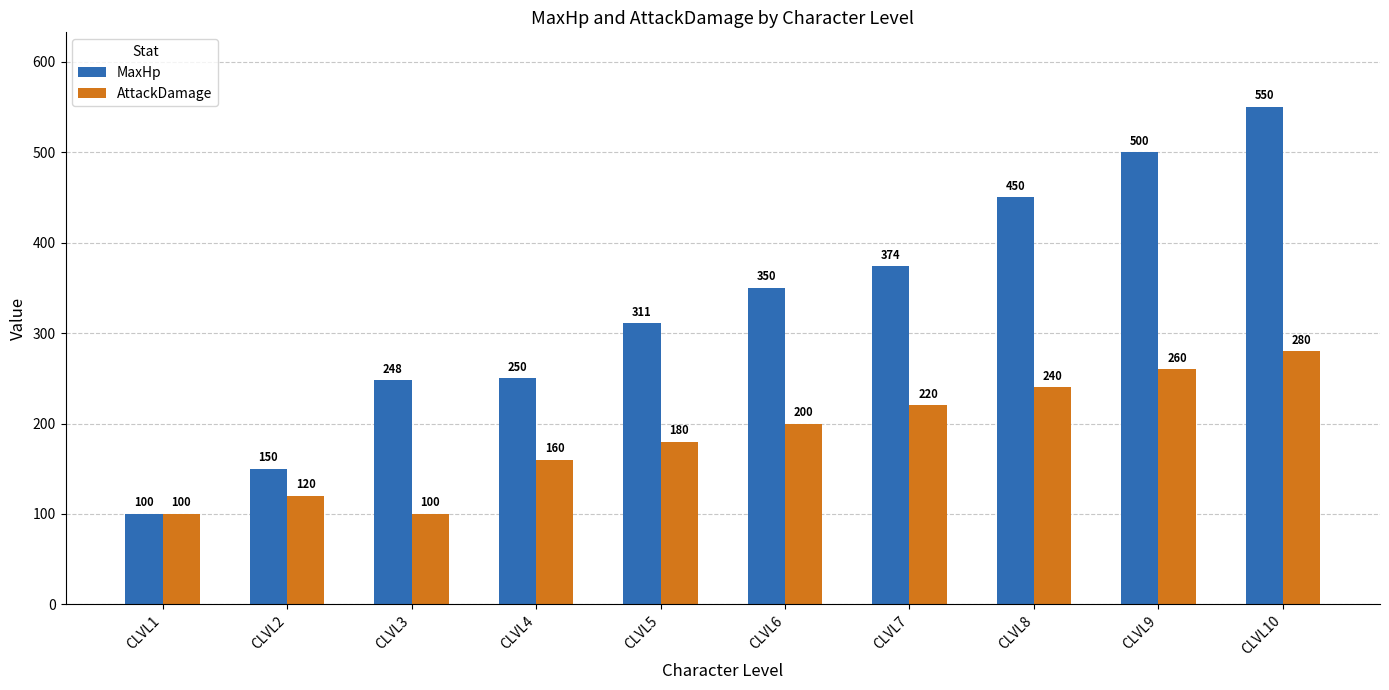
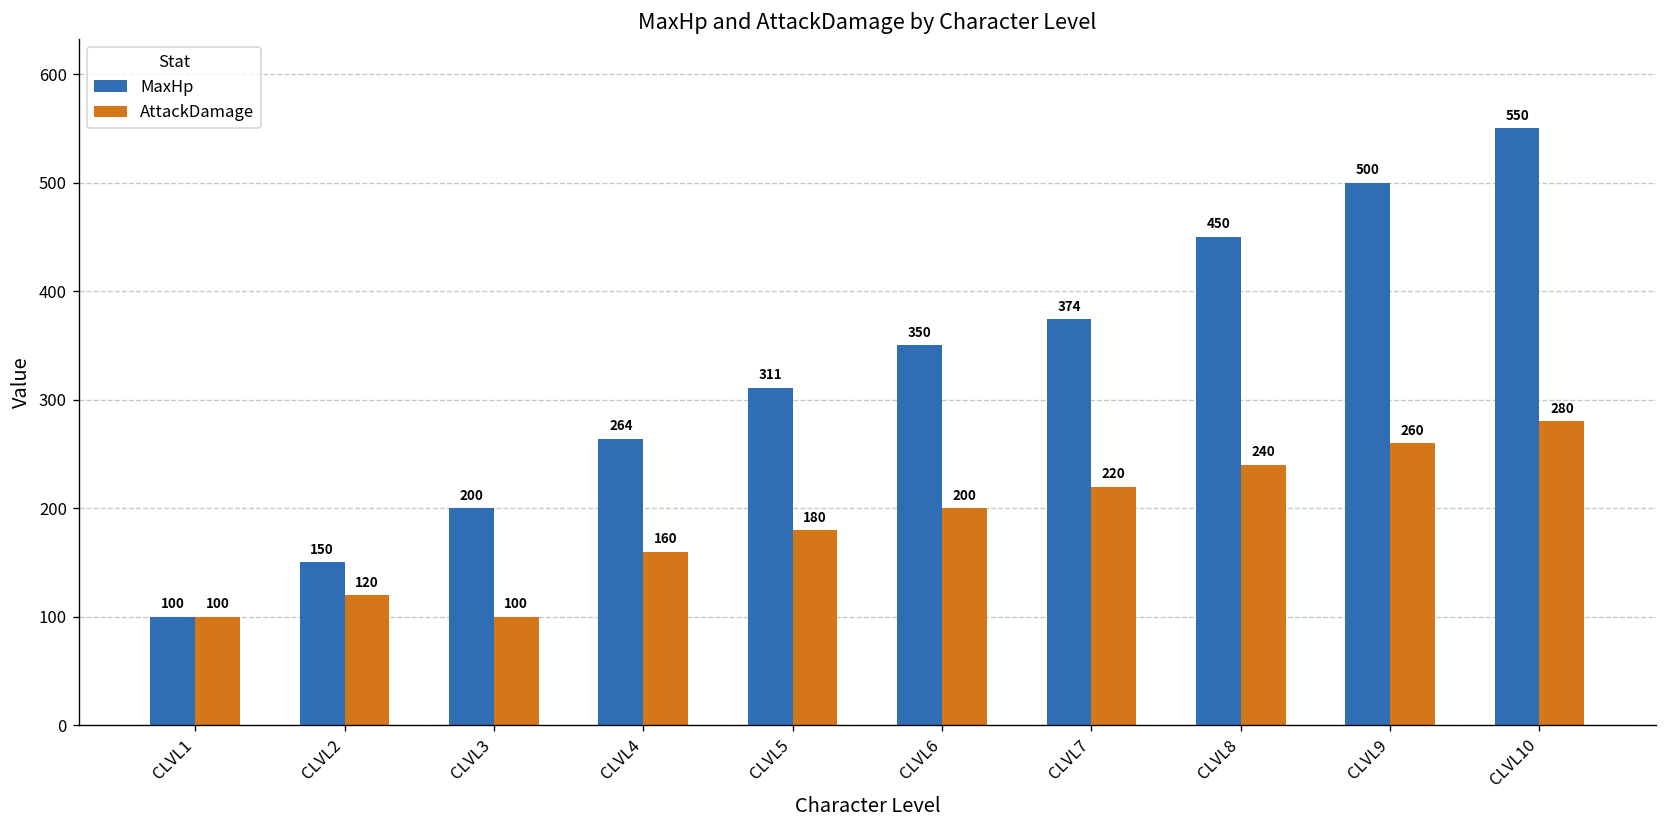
MaxHp, CLVL3: 248 -> 200
MaxHp, CLVL4: 250 -> 264
